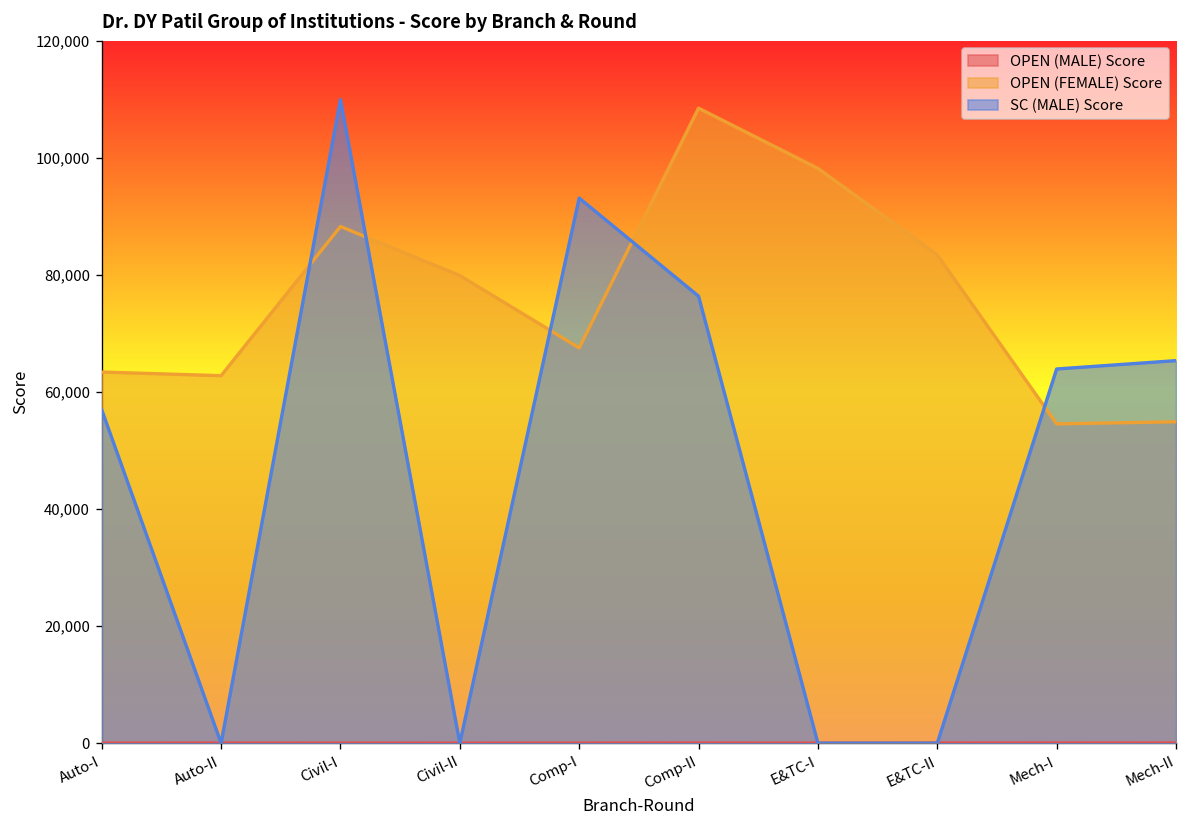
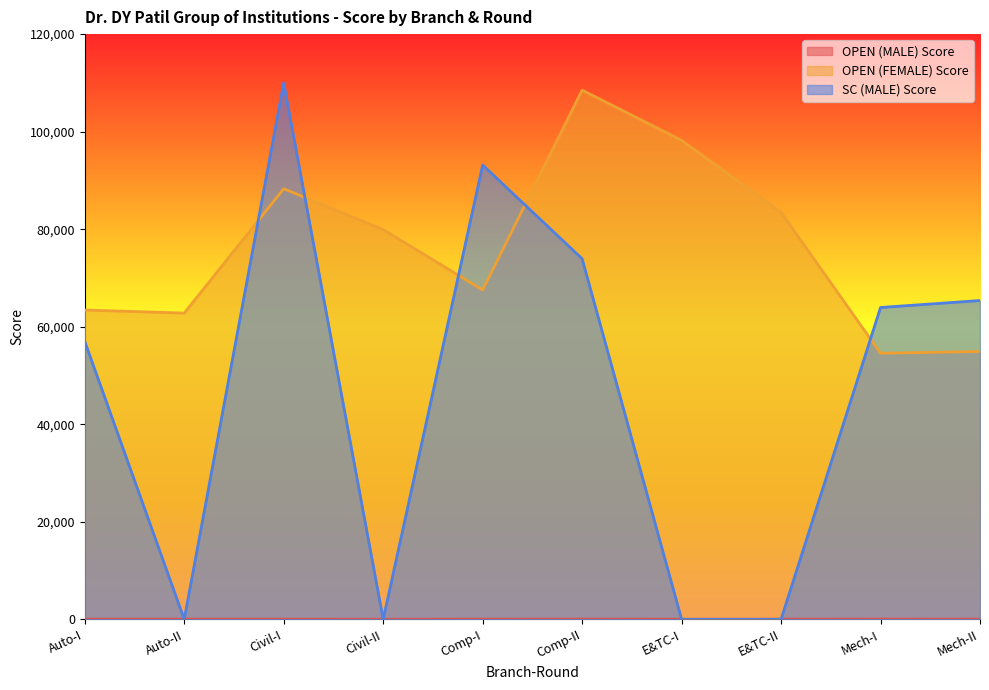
SC (MALE) Score, Comp-II: 76,000 -> 74,000
